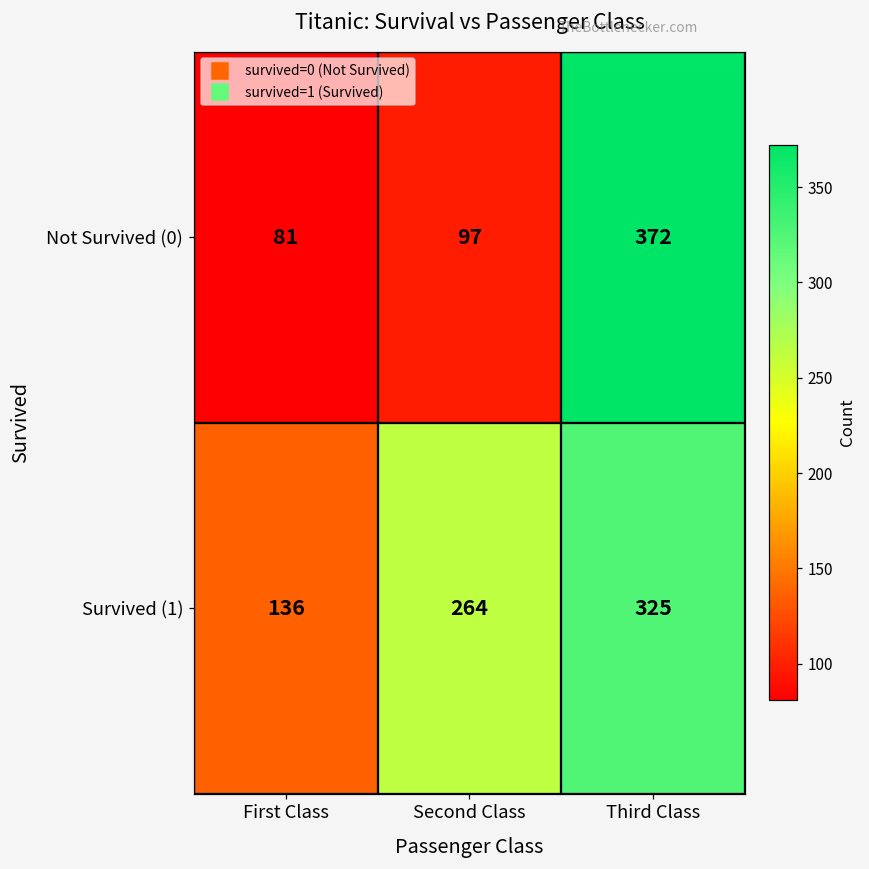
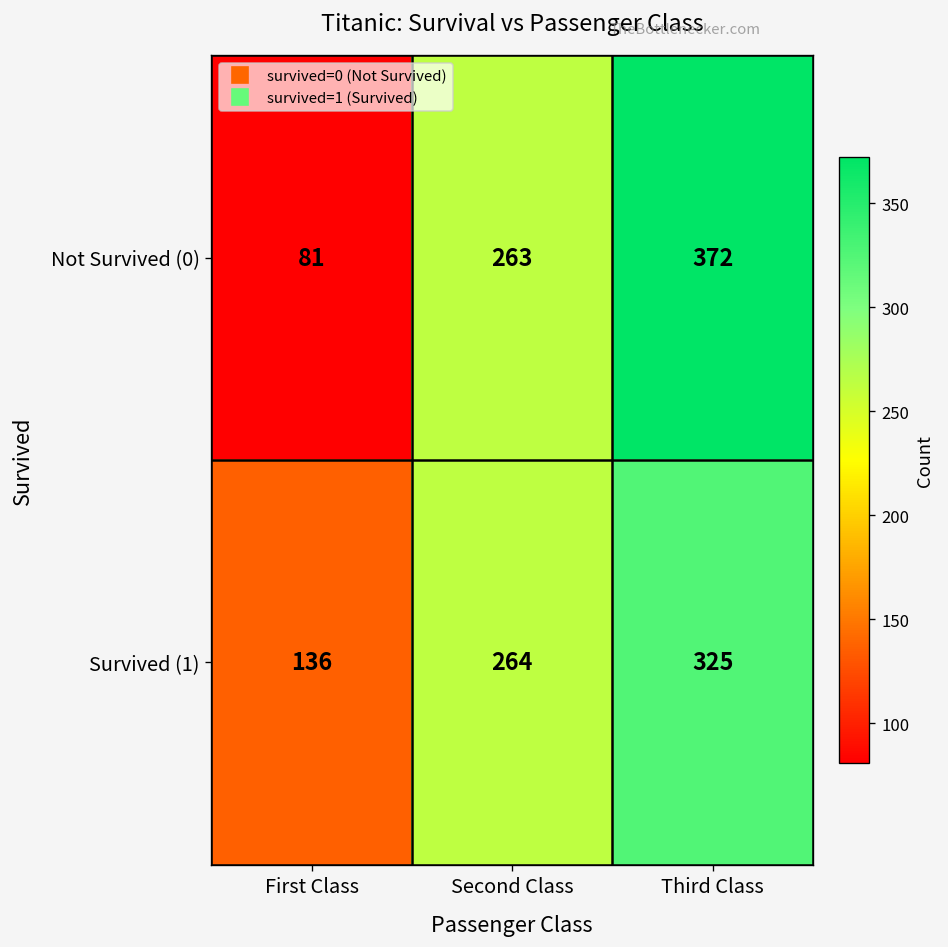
Not Survived (0), Second Class: 97 -> 263
